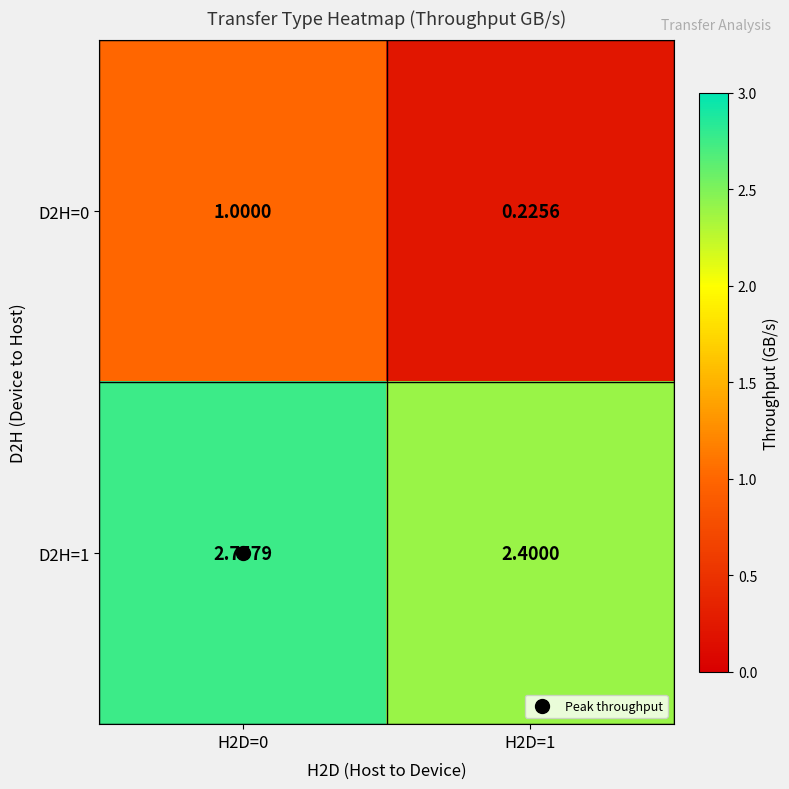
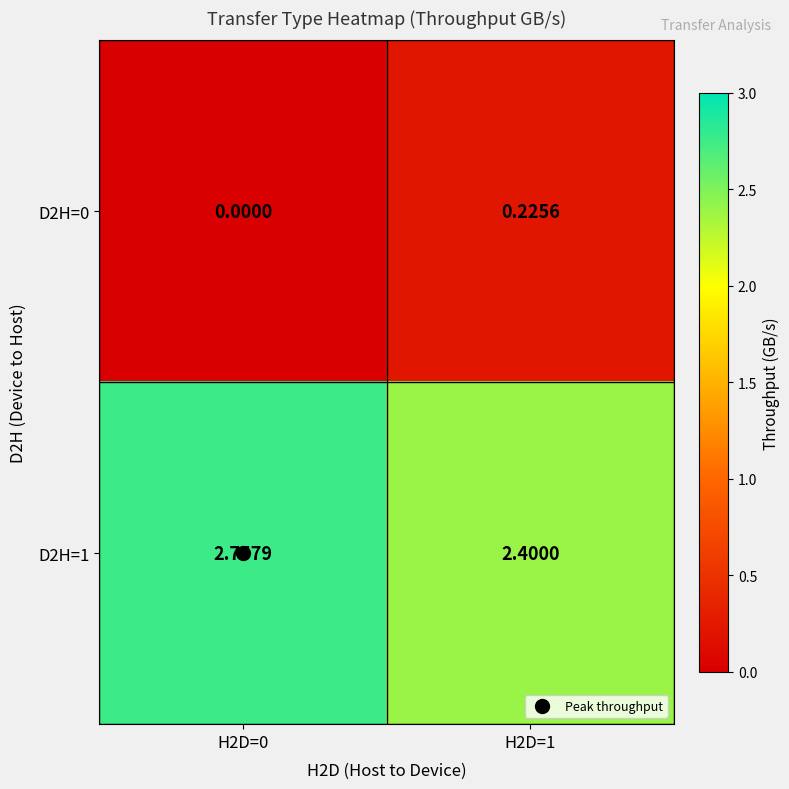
D2H=0, H2D=0: 1.0000 -> 0.0000
